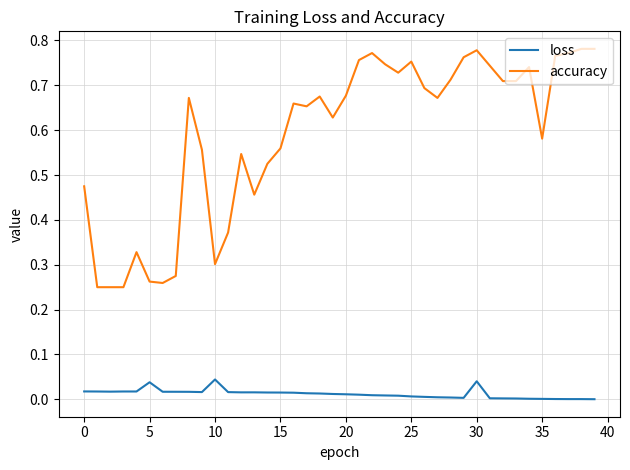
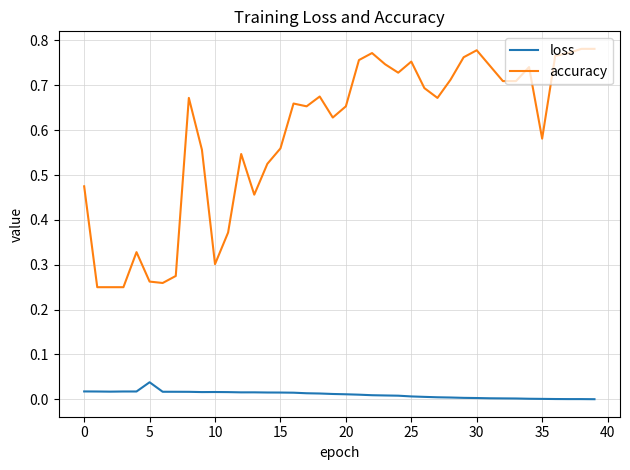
loss, 10: 0.04 -> 0.02
accuracy, 20: 0.68 -> 0.65
loss, 30: 0.04 -> 0.00
